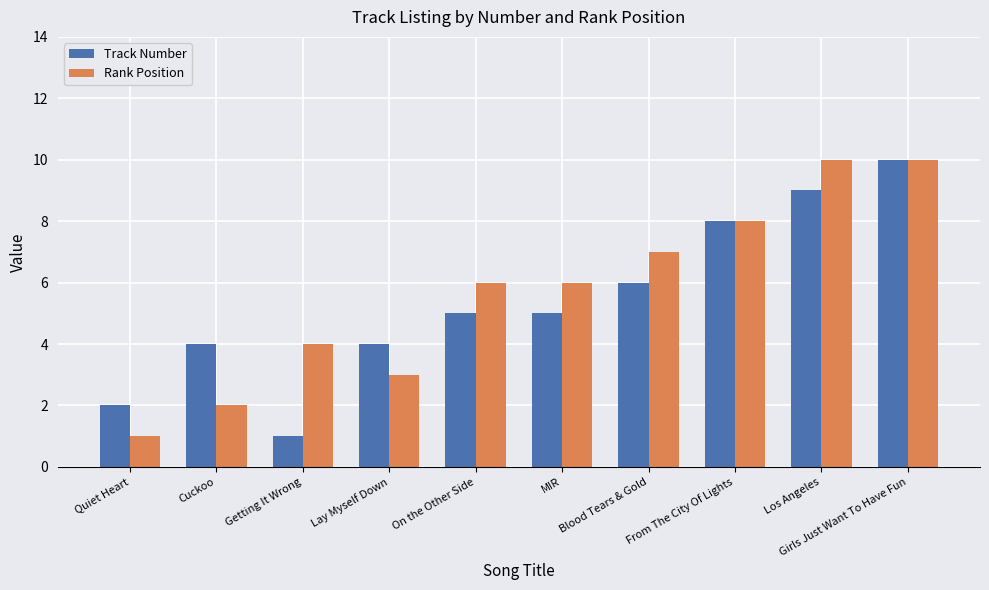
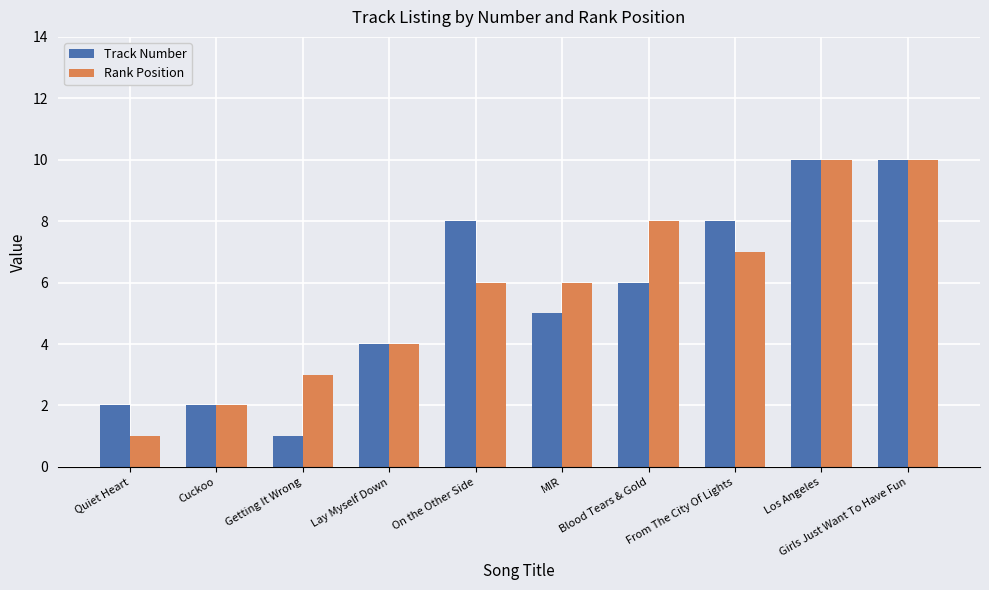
Track Number, Cuckoo: 4 -> 2
Rank Position, Getting It Wrong: 4 -> 3
Rank Position, Lay Myself Down: 3 -> 4
Track Number, On the Other Side: 5 -> 8
Rank Position, Blood Tears & Gold: 7 -> 8
Rank Position, From The City Of Lights: 8 -> 7
Track Number, Los Angeles: 9 -> 10
